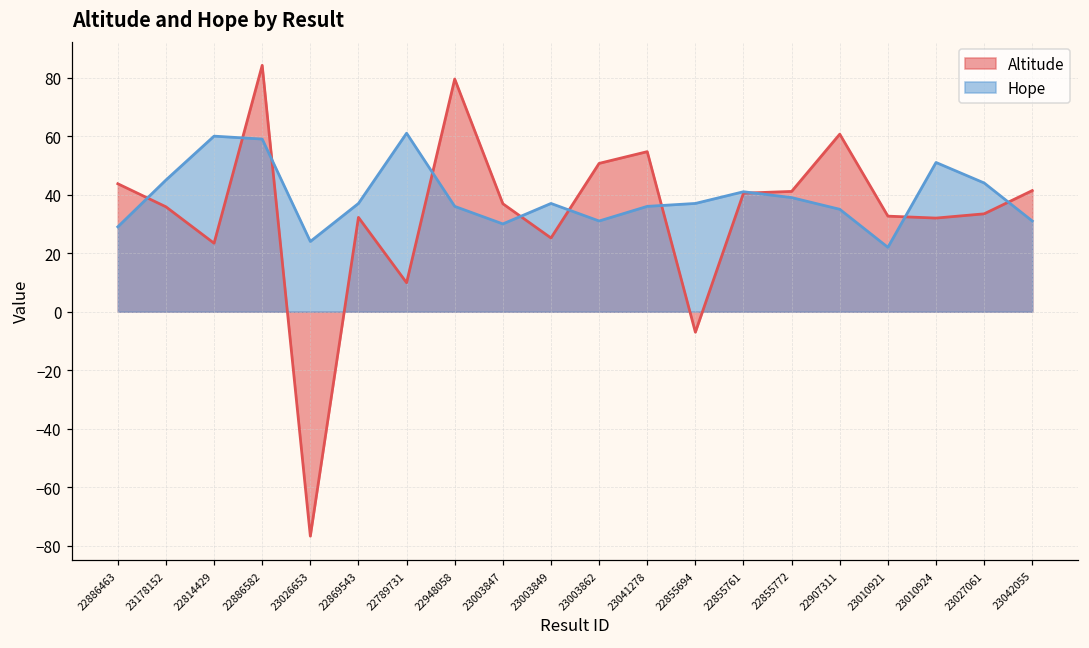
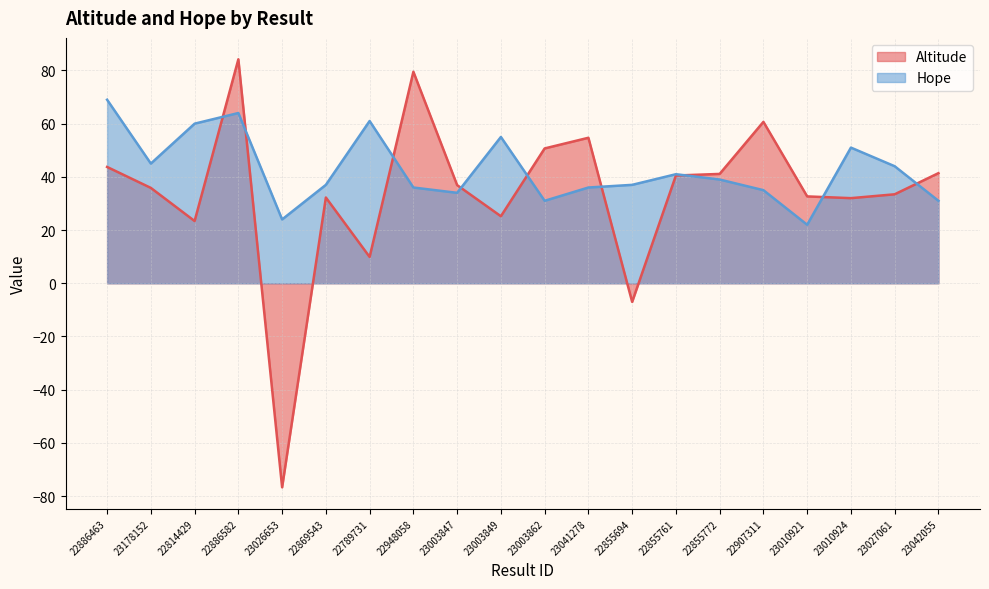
Hope, 22886463: 29 -> 69
Hope, 22886582: 59 -> 64
Hope, 23003847: 30 -> 34
Hope, 23003849: 37 -> 55
